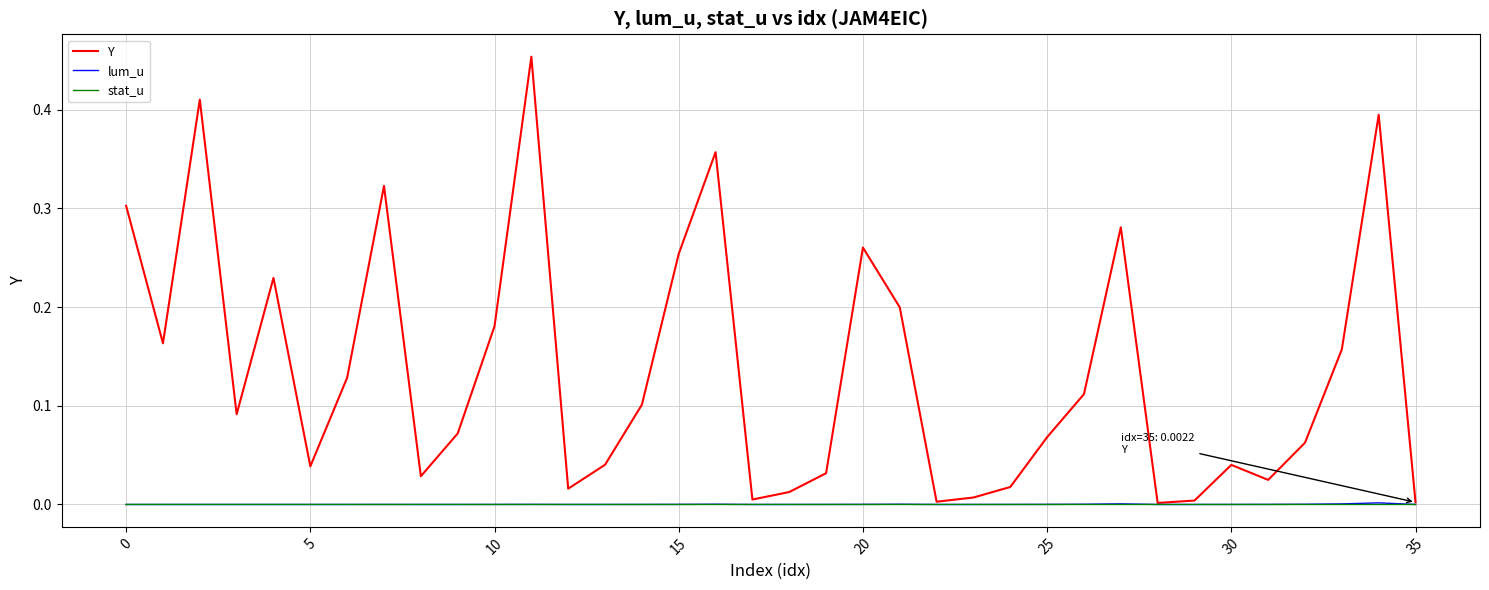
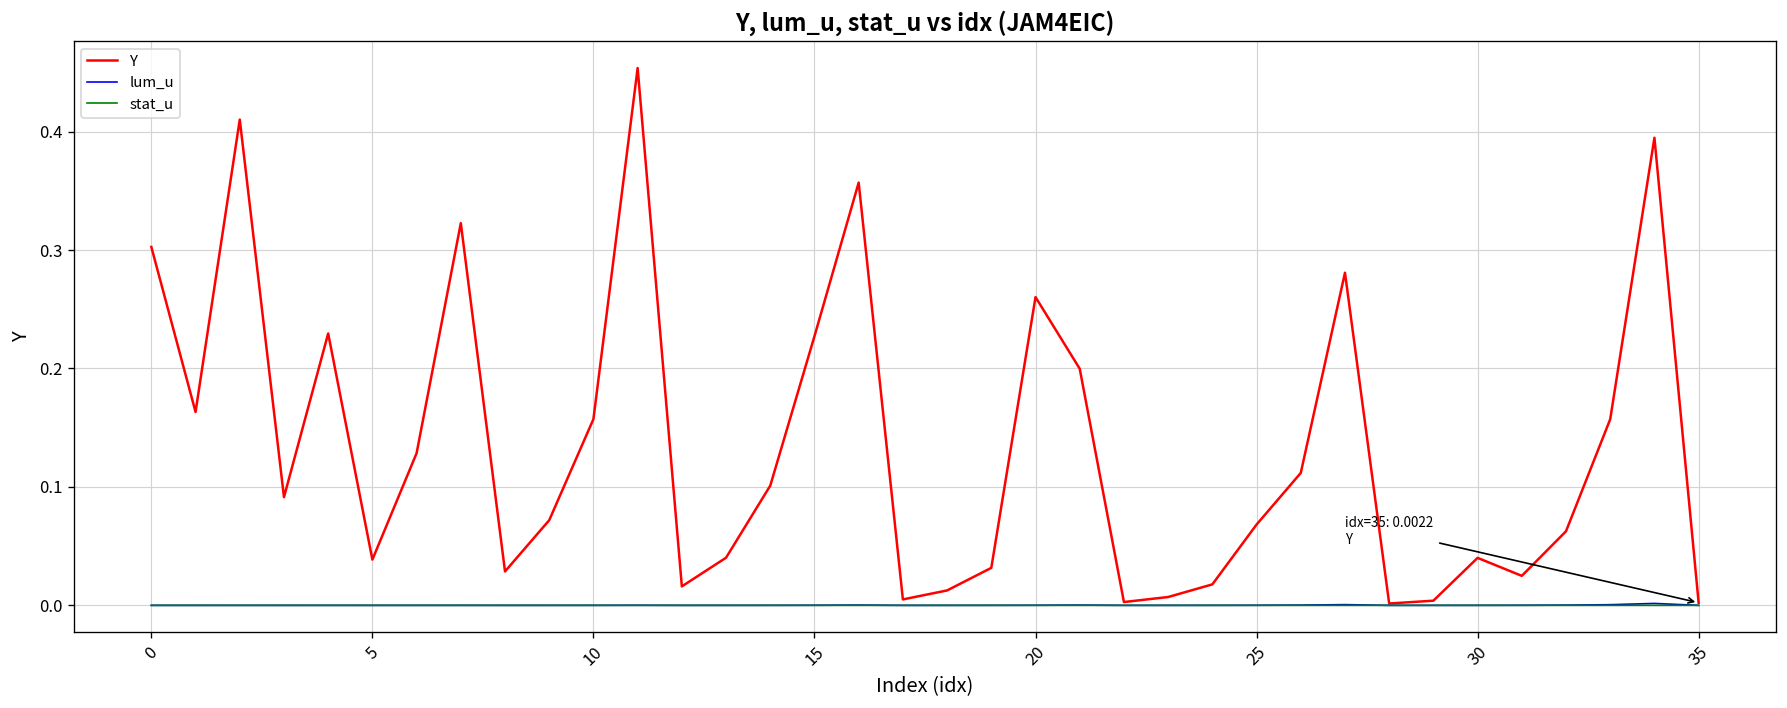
Y, 10: 0.18 -> 0.16
Y, 15: 0.25 -> 0.23
